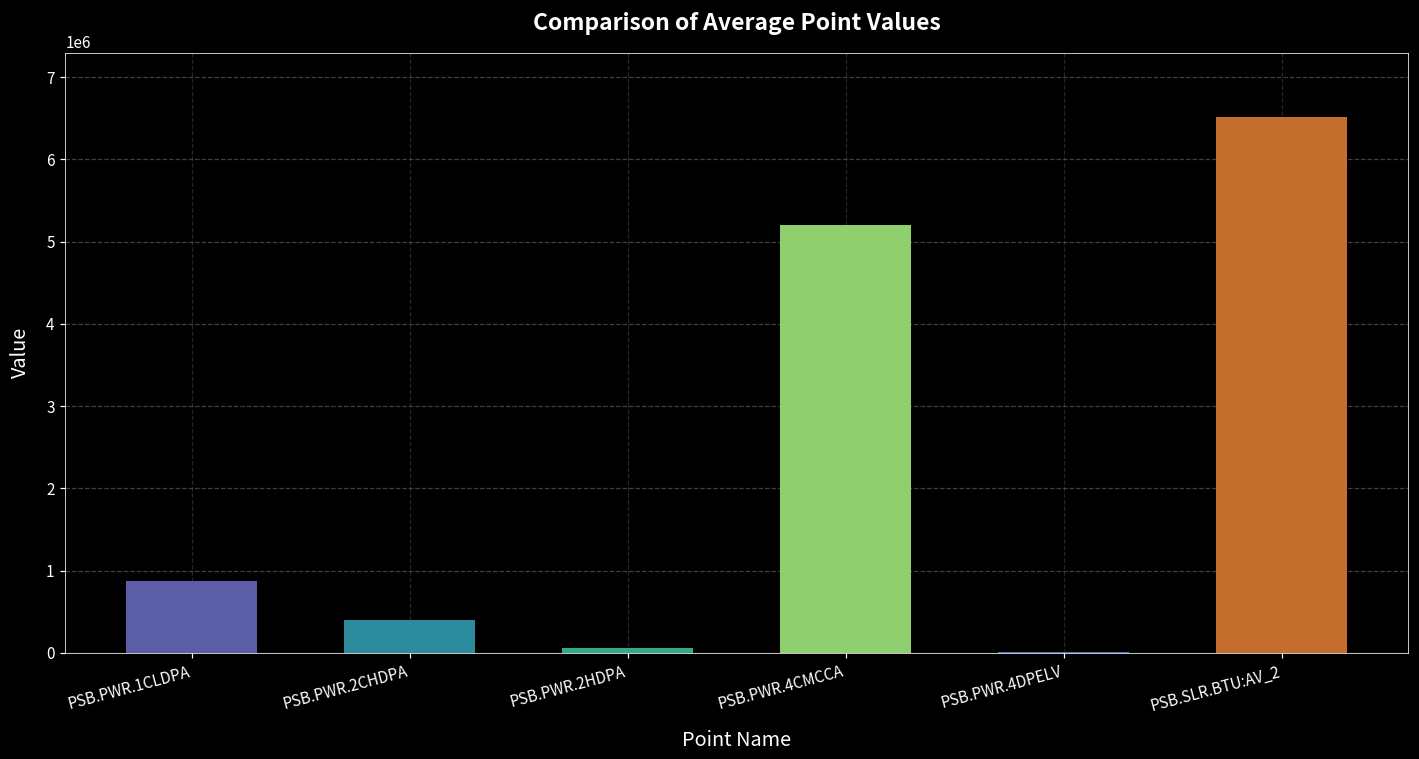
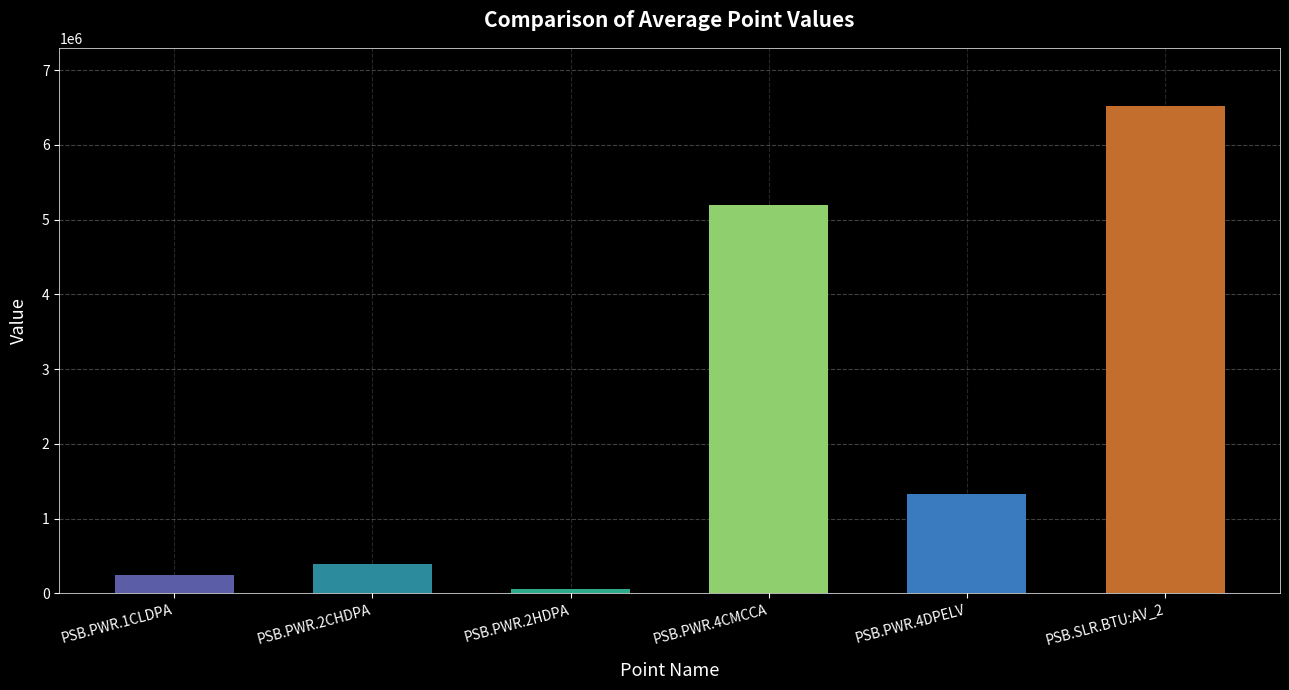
PSB.PWR.1CLDPA: 900000 -> 300000
PSB.PWR.4DPELV: 0 -> 1300000
